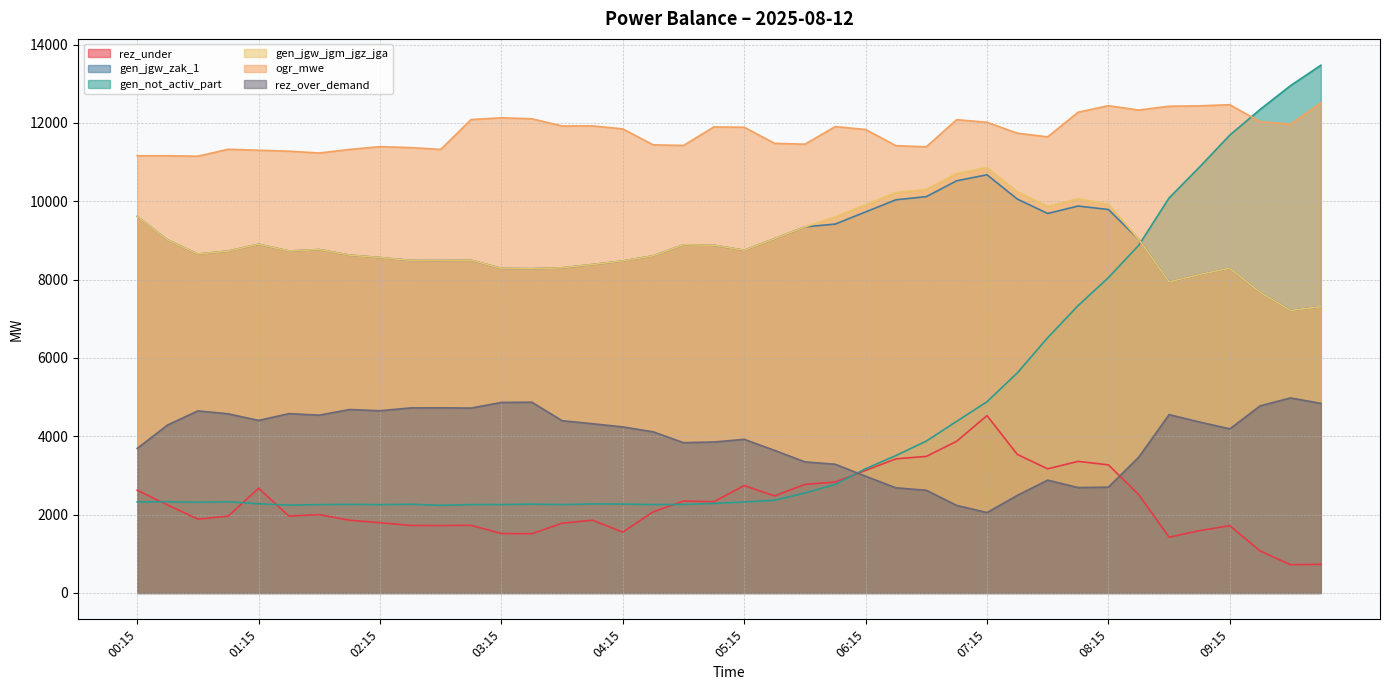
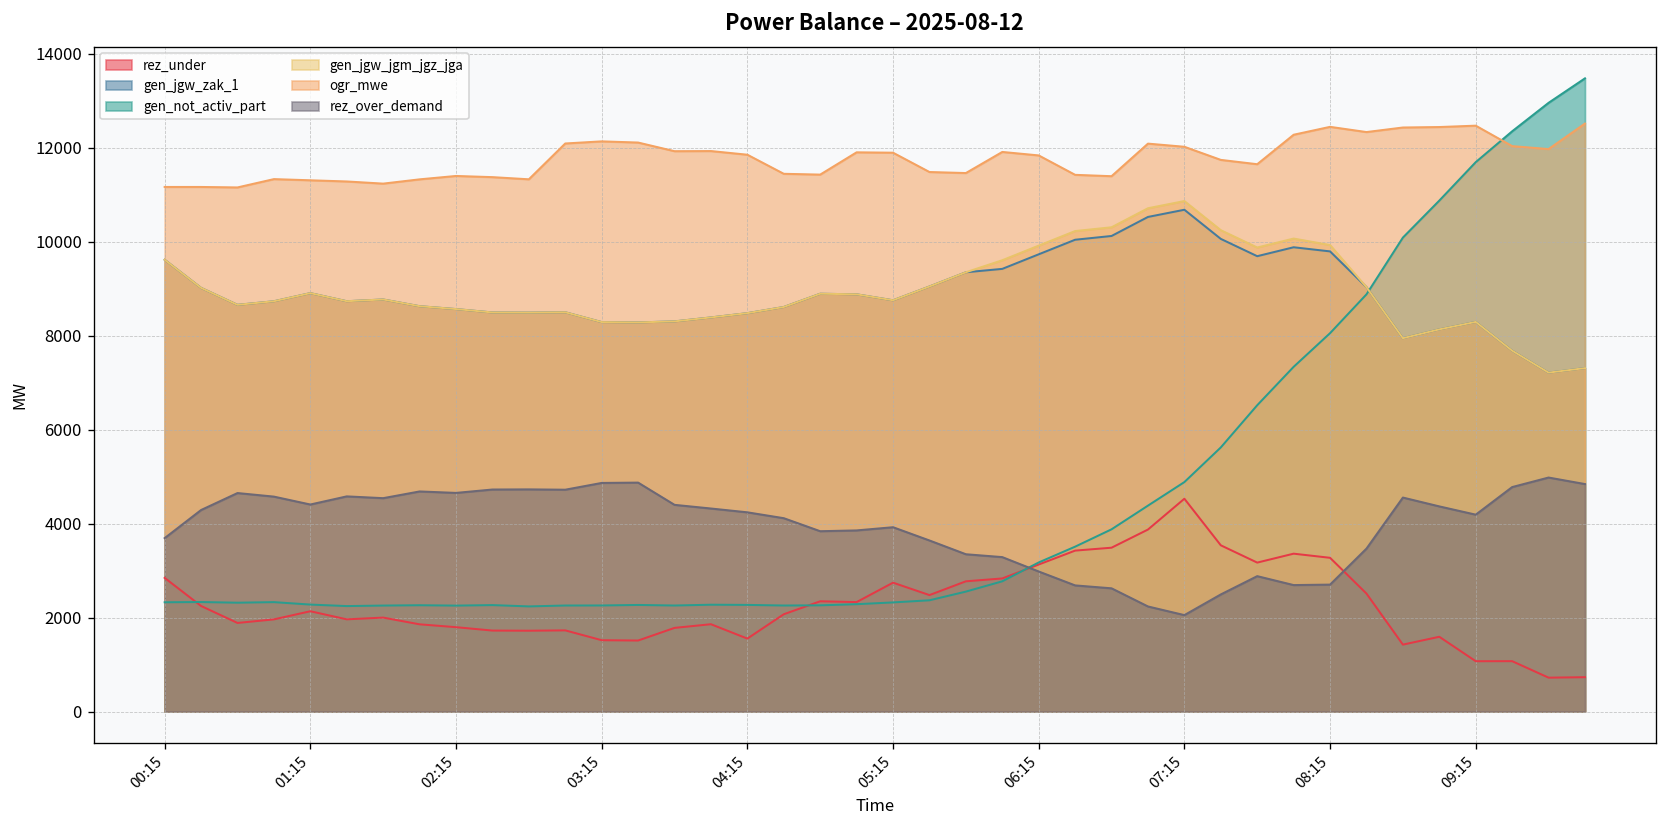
rez_under, 00:15: 2600 -> 2800
rez_under, 01:15: 2700 -> 2100
rez_under, 09:15: 1700 -> 1100
